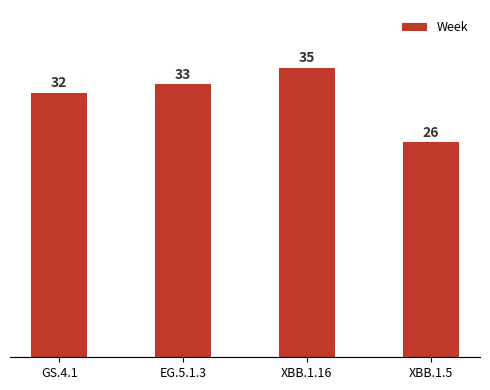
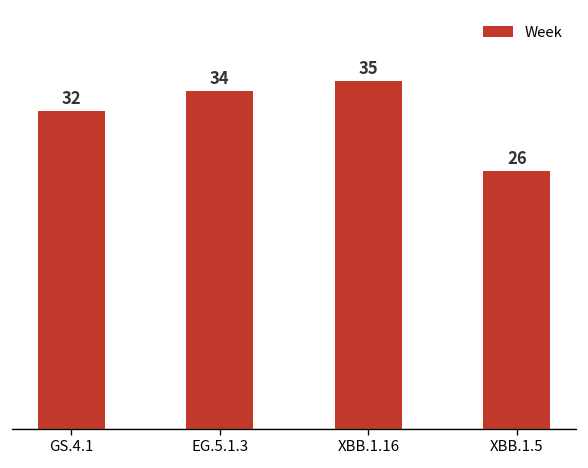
EG.5.1.3: 33 -> 34
